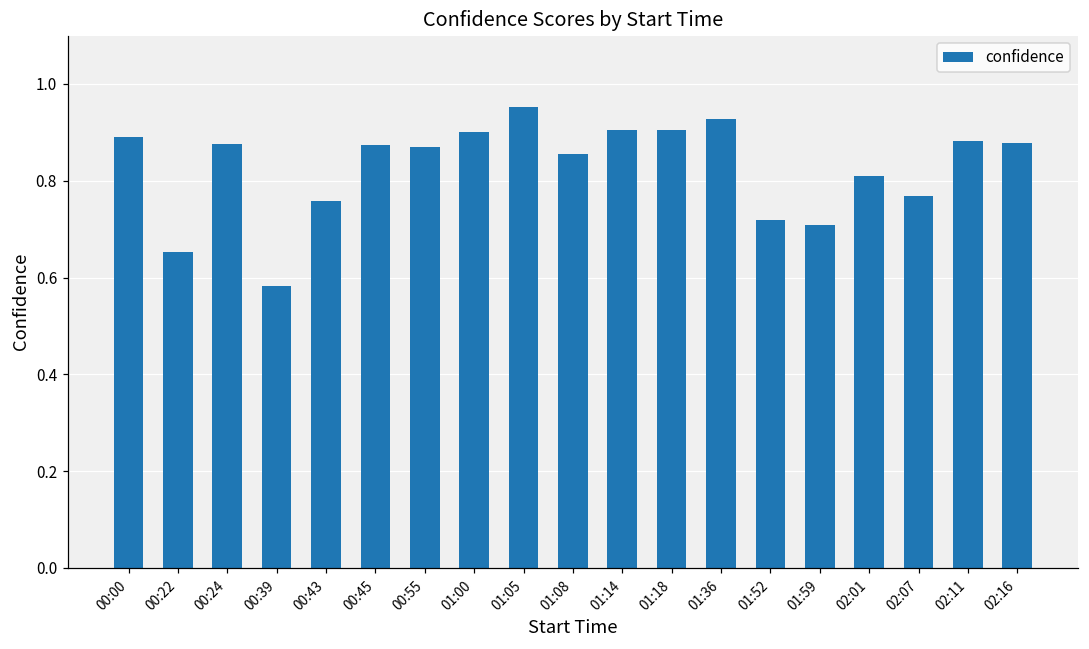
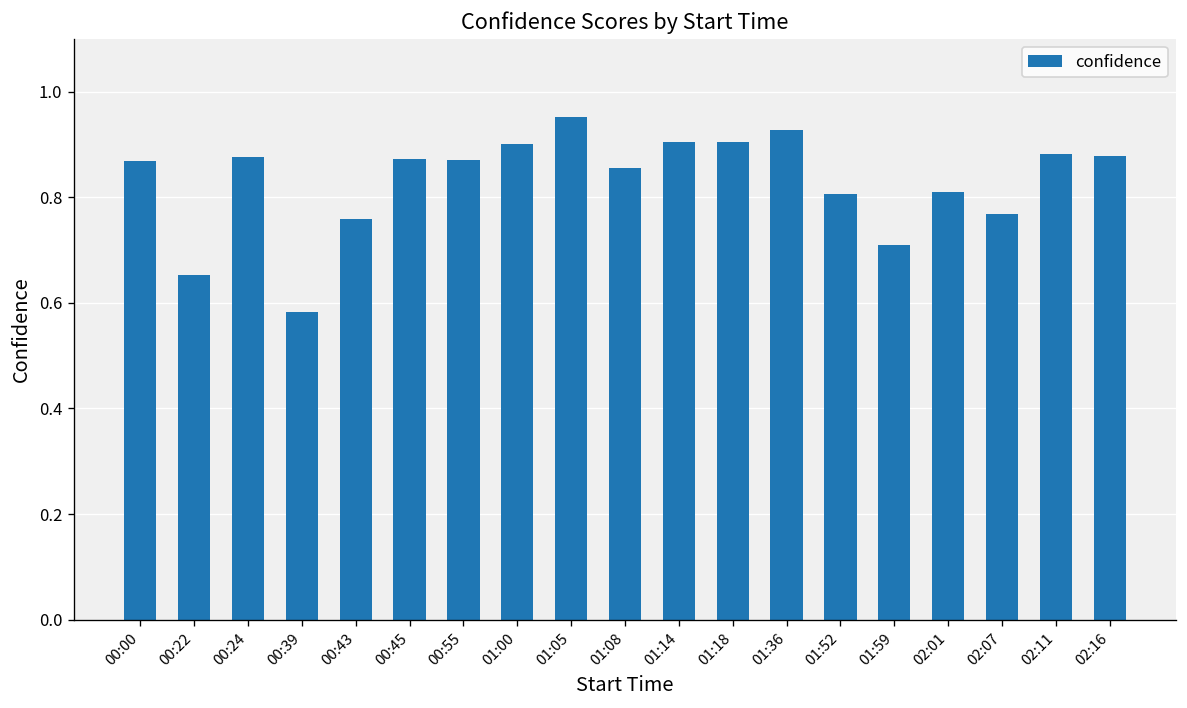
00:00: 0.89 -> 0.87
01:52: 0.72 -> 0.81
